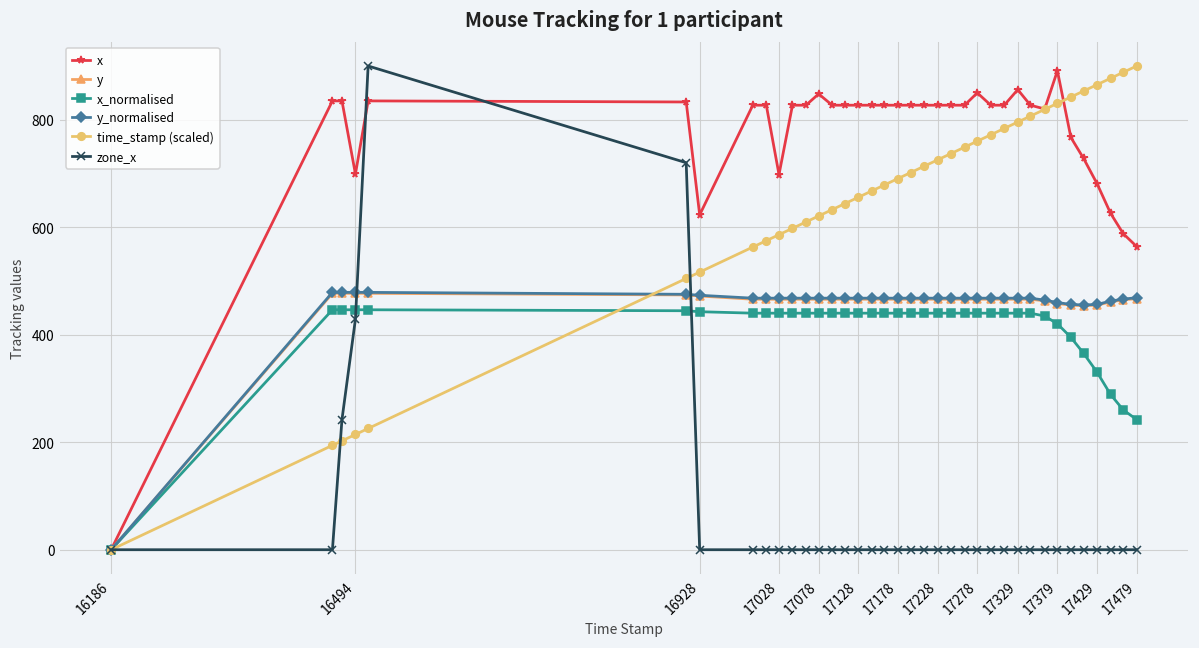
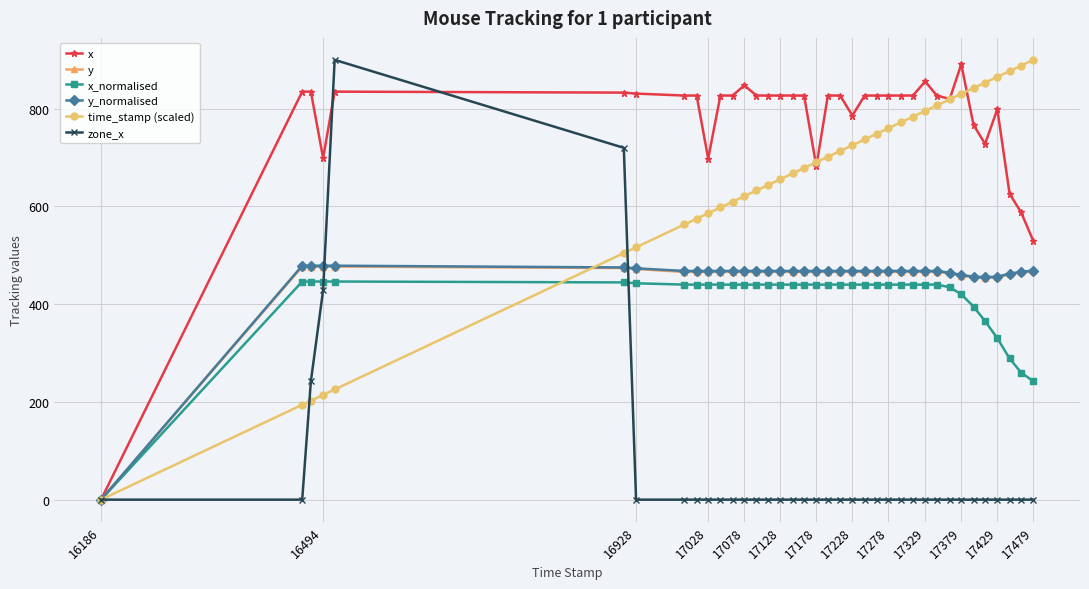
x, 16928: 620 -> 830
x, 17178: 830 -> 680
x, 17228: 830 -> 790
x, 17278: 850 -> 830
x, 17429: 680 -> 800
x, 17479: 560 -> 530
